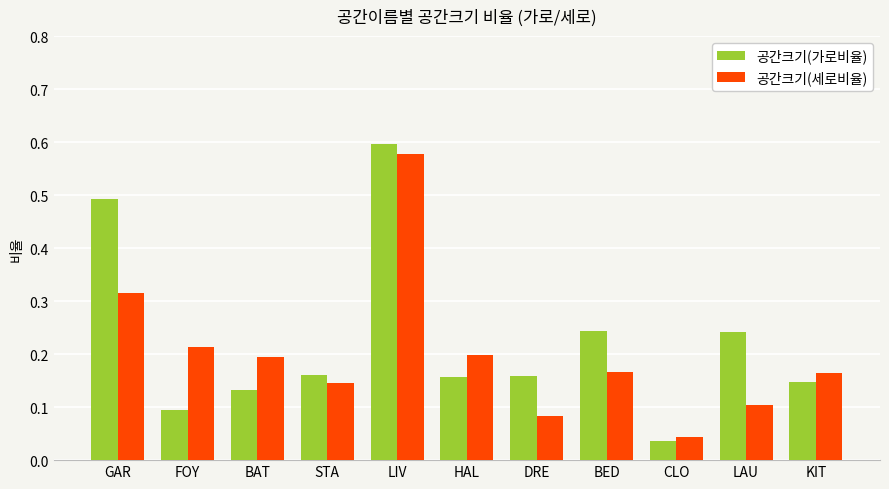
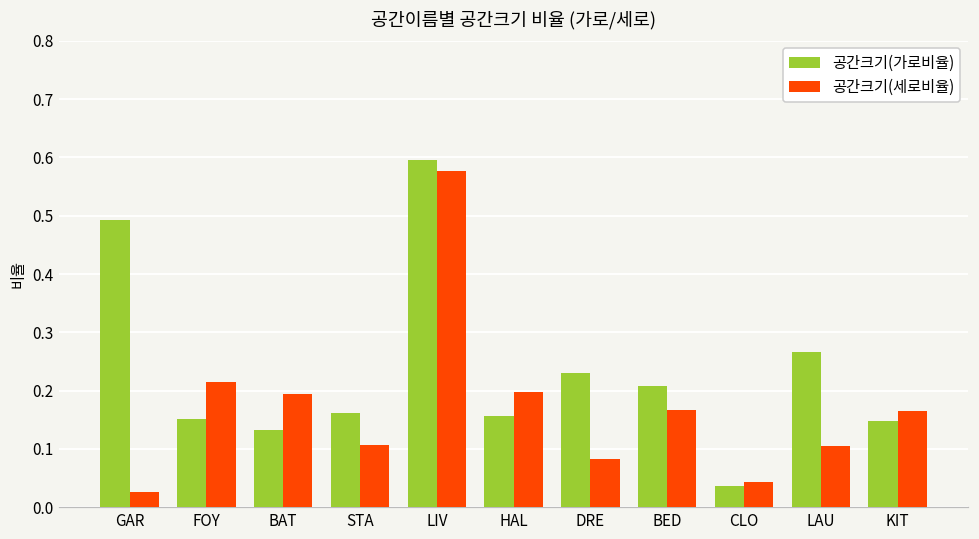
공간크기(세로비율), GAR: 0.32 -> 0.03
공간크기(가로비율), FOY: 0.10 -> 0.15
공간크기(세로비율), STA: 0.15 -> 0.11
공간크기(가로비율), DRE: 0.16 -> 0.23
공간크기(가로비율), BED: 0.24 -> 0.21
공간크기(가로비율), LAU: 0.24 -> 0.27
